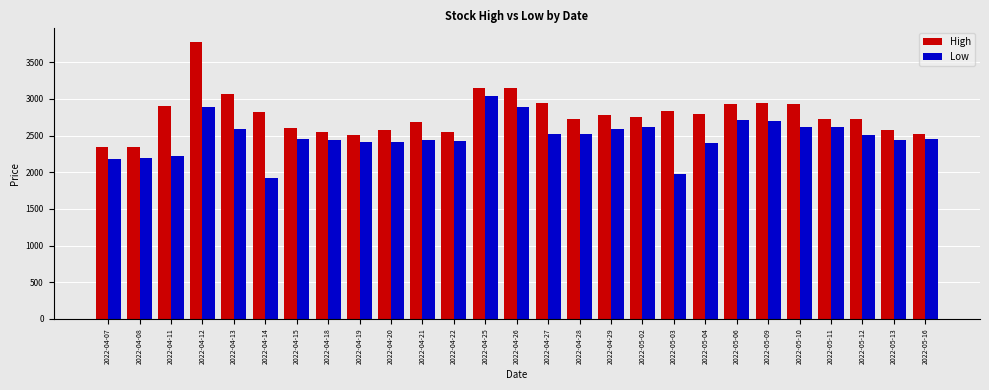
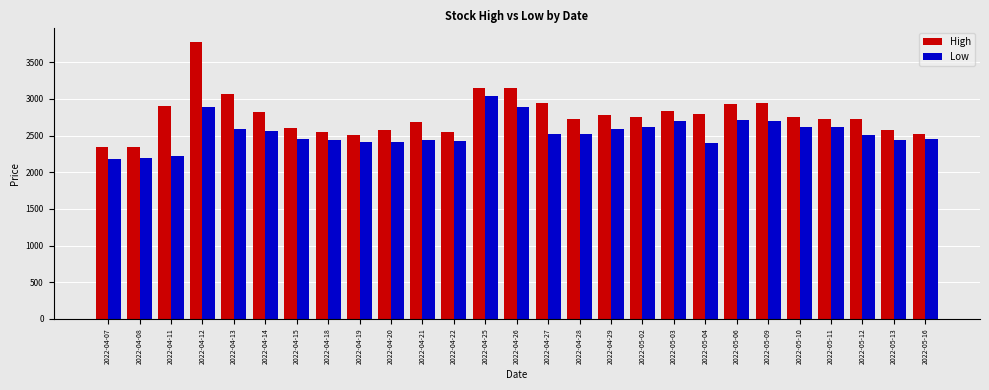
Low, 2022-04-14: 1900 -> 2600
Low, 2022-05-03: 2000 -> 2700
High, 2022-05-10: 2900 -> 2800
